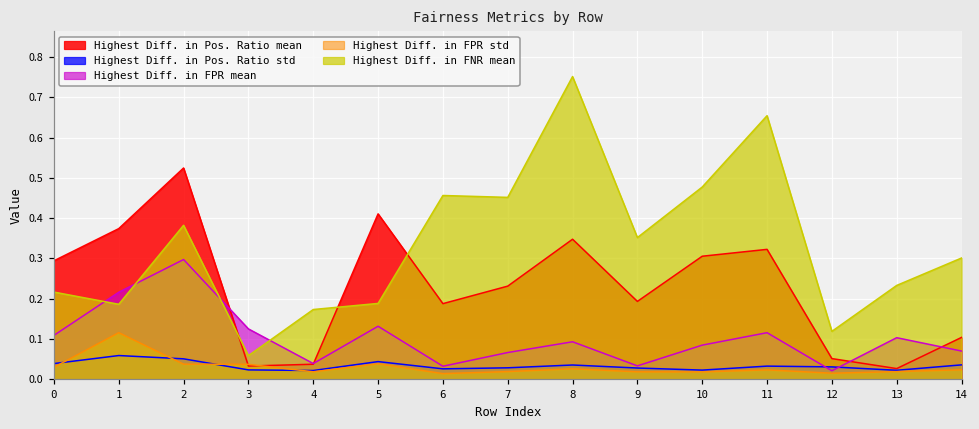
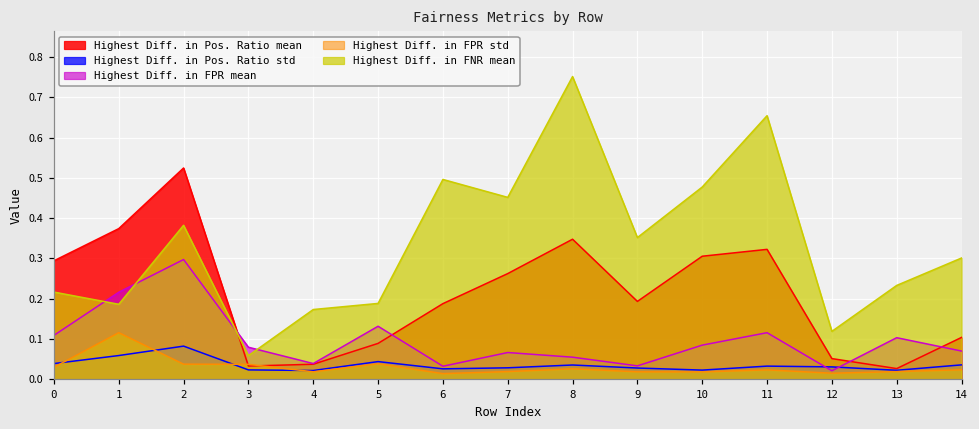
Highest Diff. in Pos. Ratio std, 2: 0.05 -> 0.08
Highest Diff. in FPR mean, 3: 0.12 -> 0.08
Highest Diff. in Pos. Ratio mean, 5: 0.41 -> 0.09
Highest Diff. in FNR mean, 6: 0.46 -> 0.50
Highest Diff. in Pos. Ratio mean, 7: 0.23 -> 0.26
Highest Diff. in FPR mean, 8: 0.09 -> 0.05
